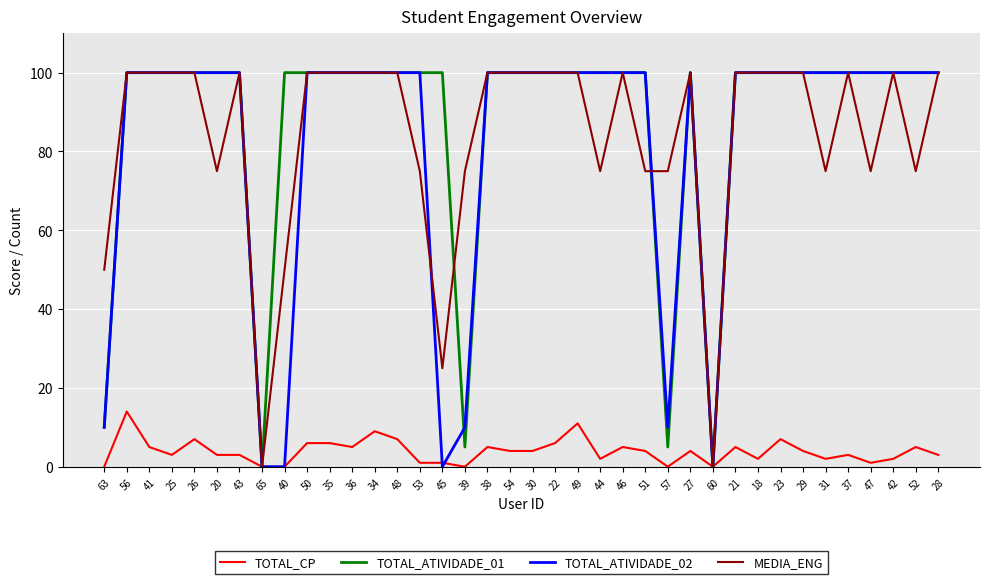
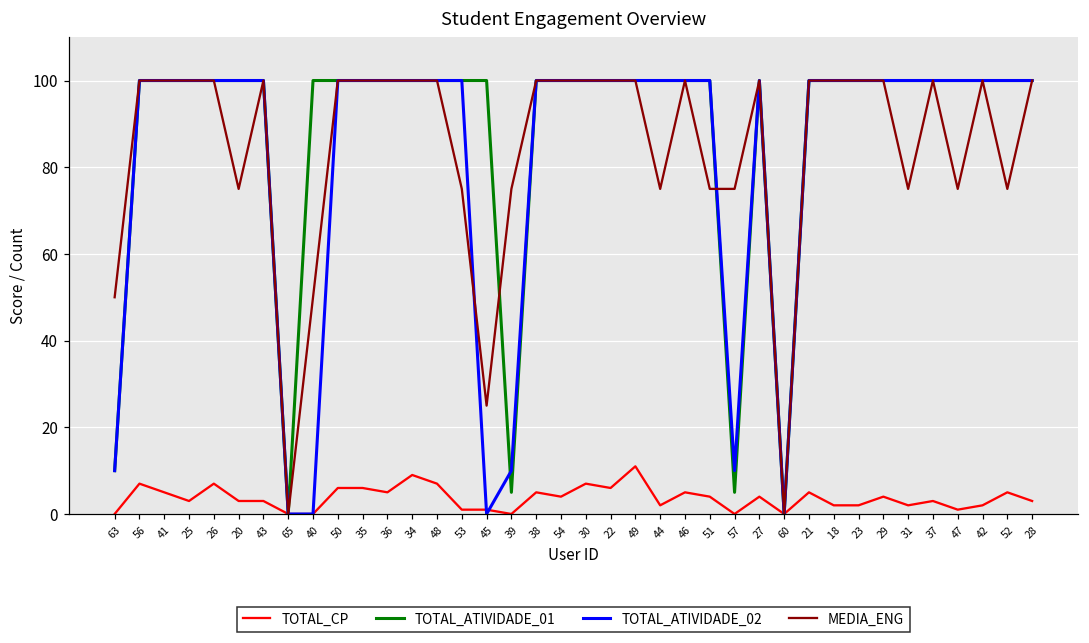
TOTAL_CP, 56: 14 -> 7
TOTAL_CP, 30: 4 -> 7
TOTAL_CP, 23: 7 -> 2
